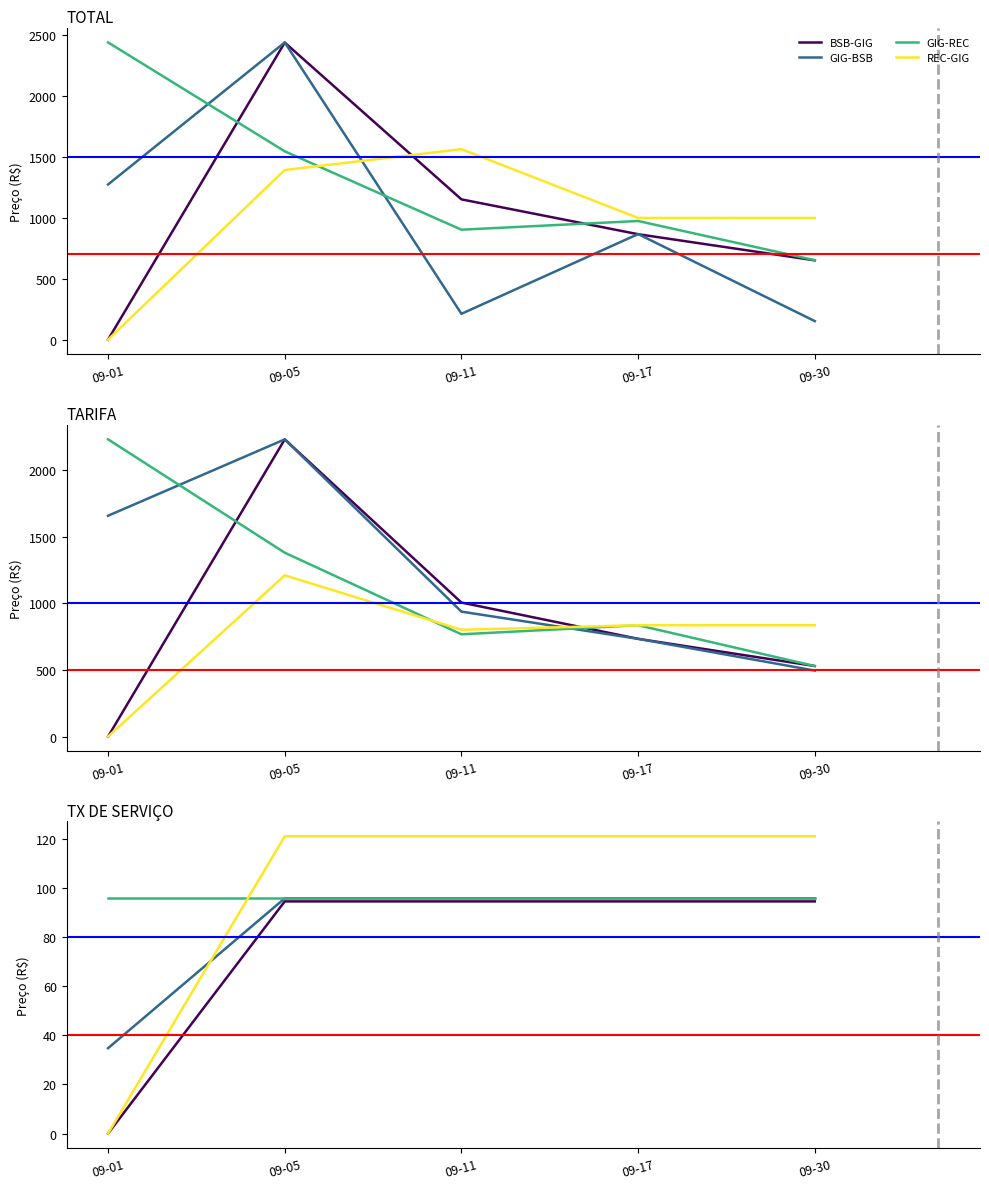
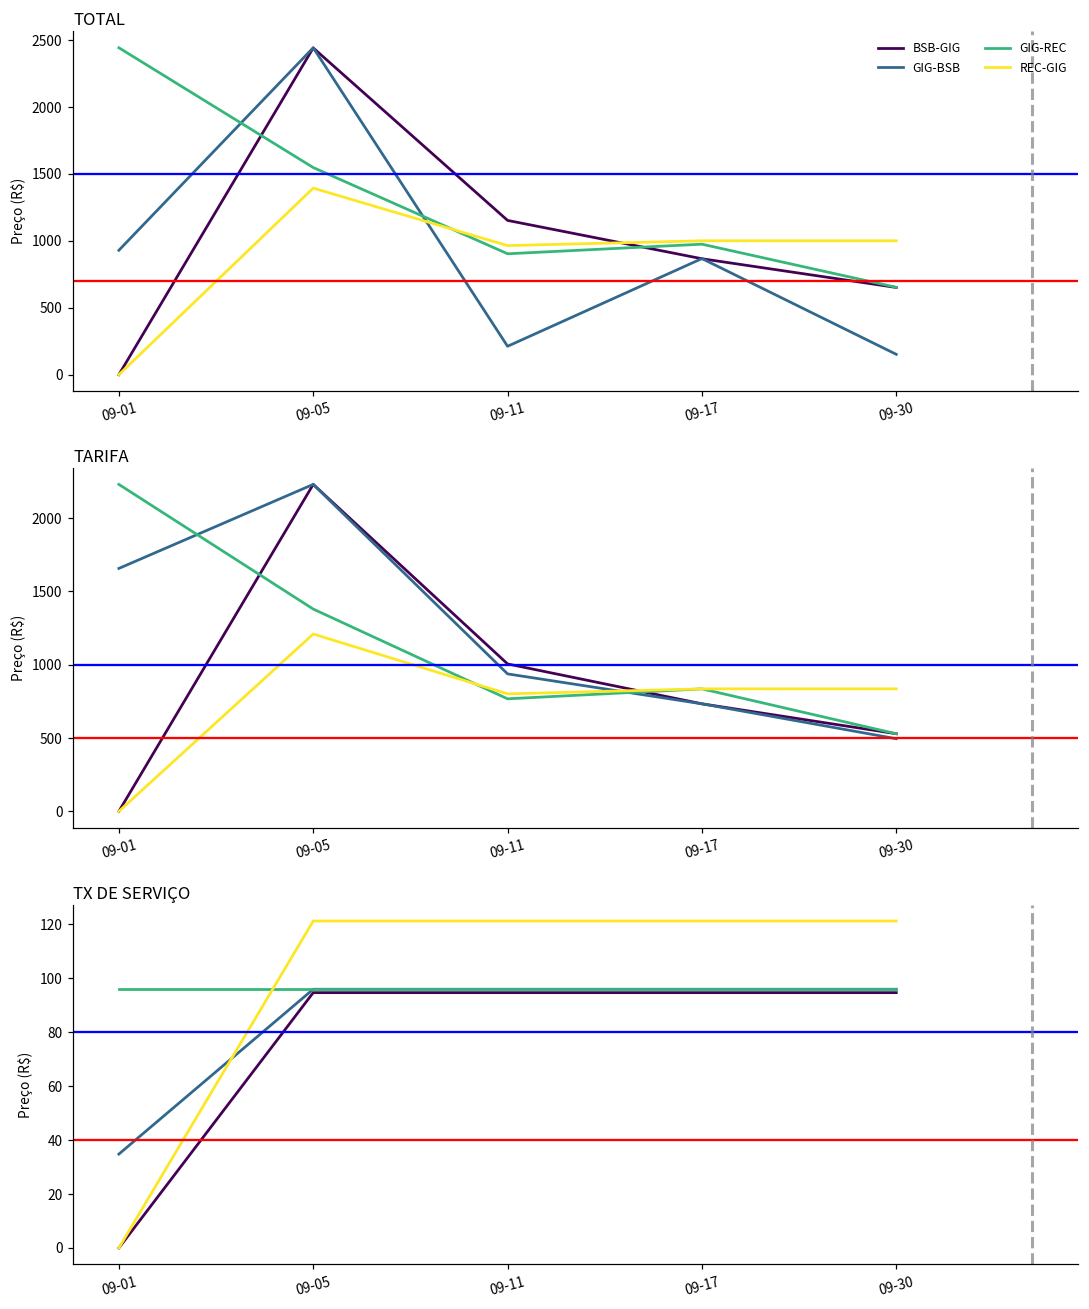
TOTAL, GIG-BSB, 09-01: 1280 -> 930
TOTAL, REC-GIG, 09-11: 1570 -> 960
